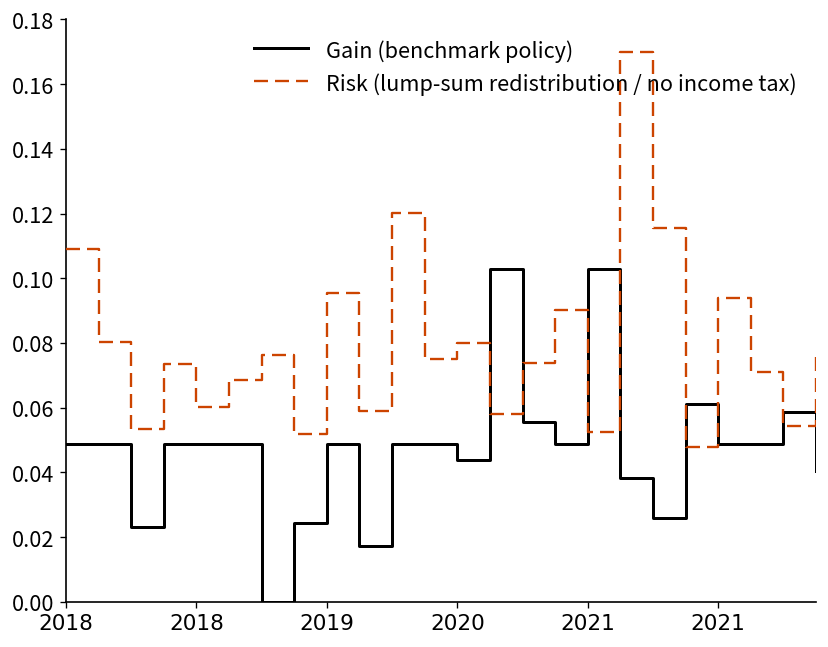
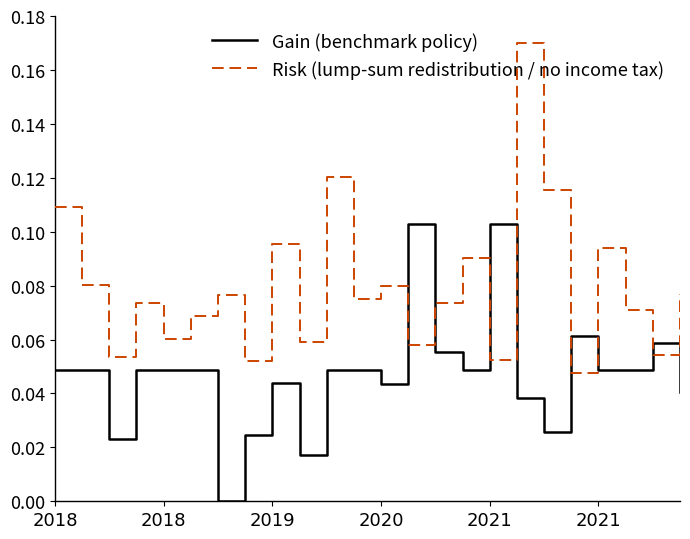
Gain (benchmark policy), 2019: 0.049 -> 0.044
